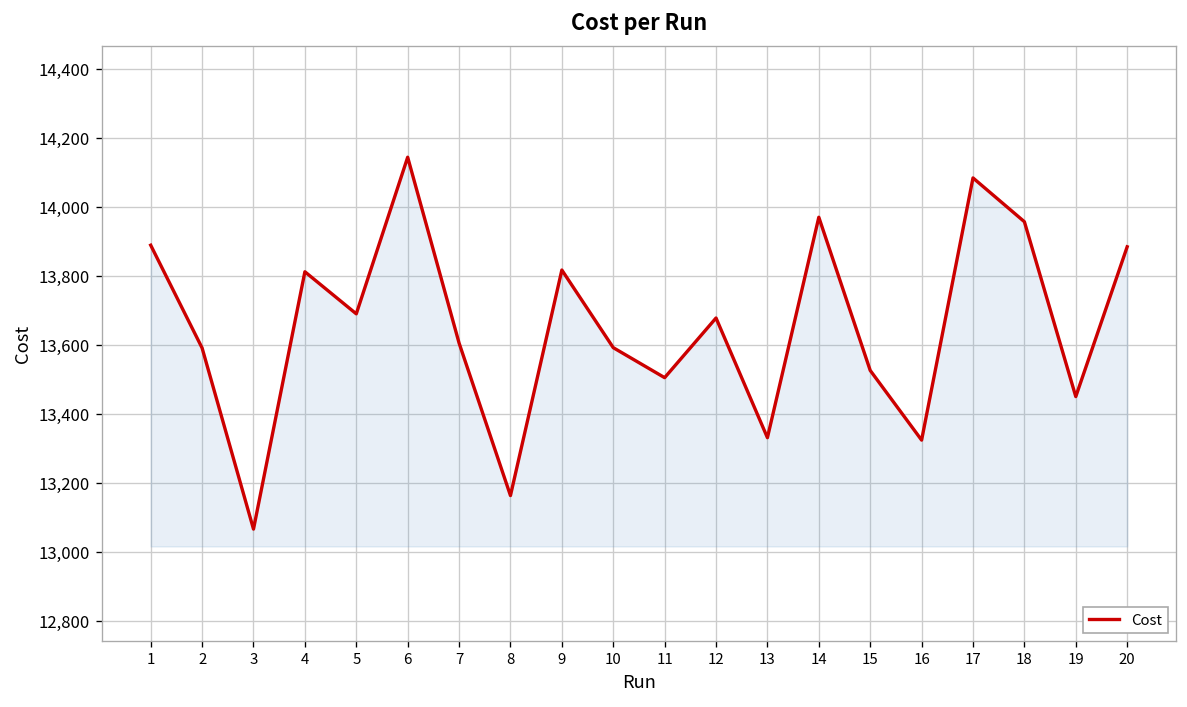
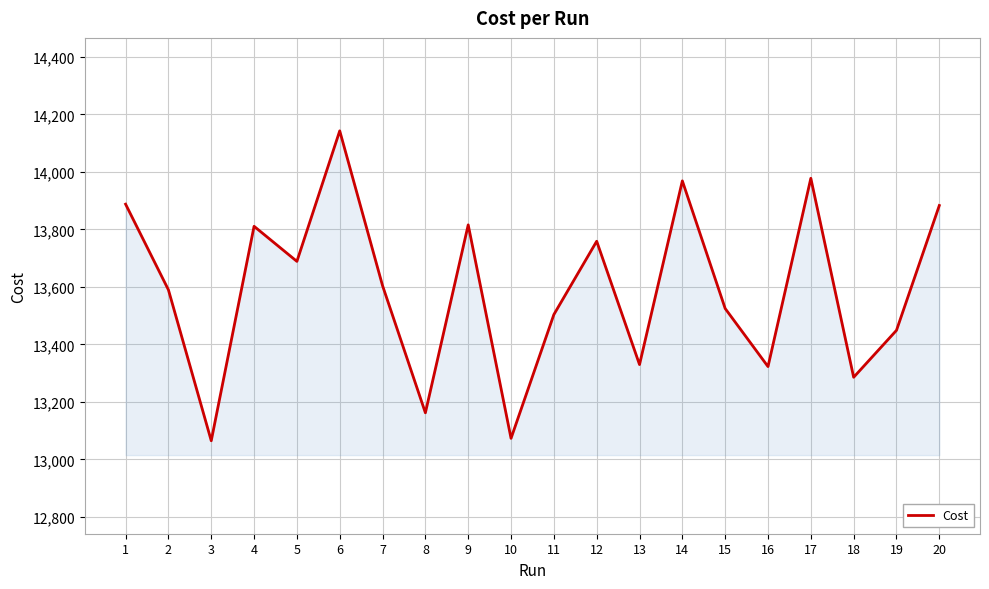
10: 13,590 -> 13,070
12: 13,680 -> 13,760
17: 14,080 -> 13,980
18: 13,960 -> 13,290
